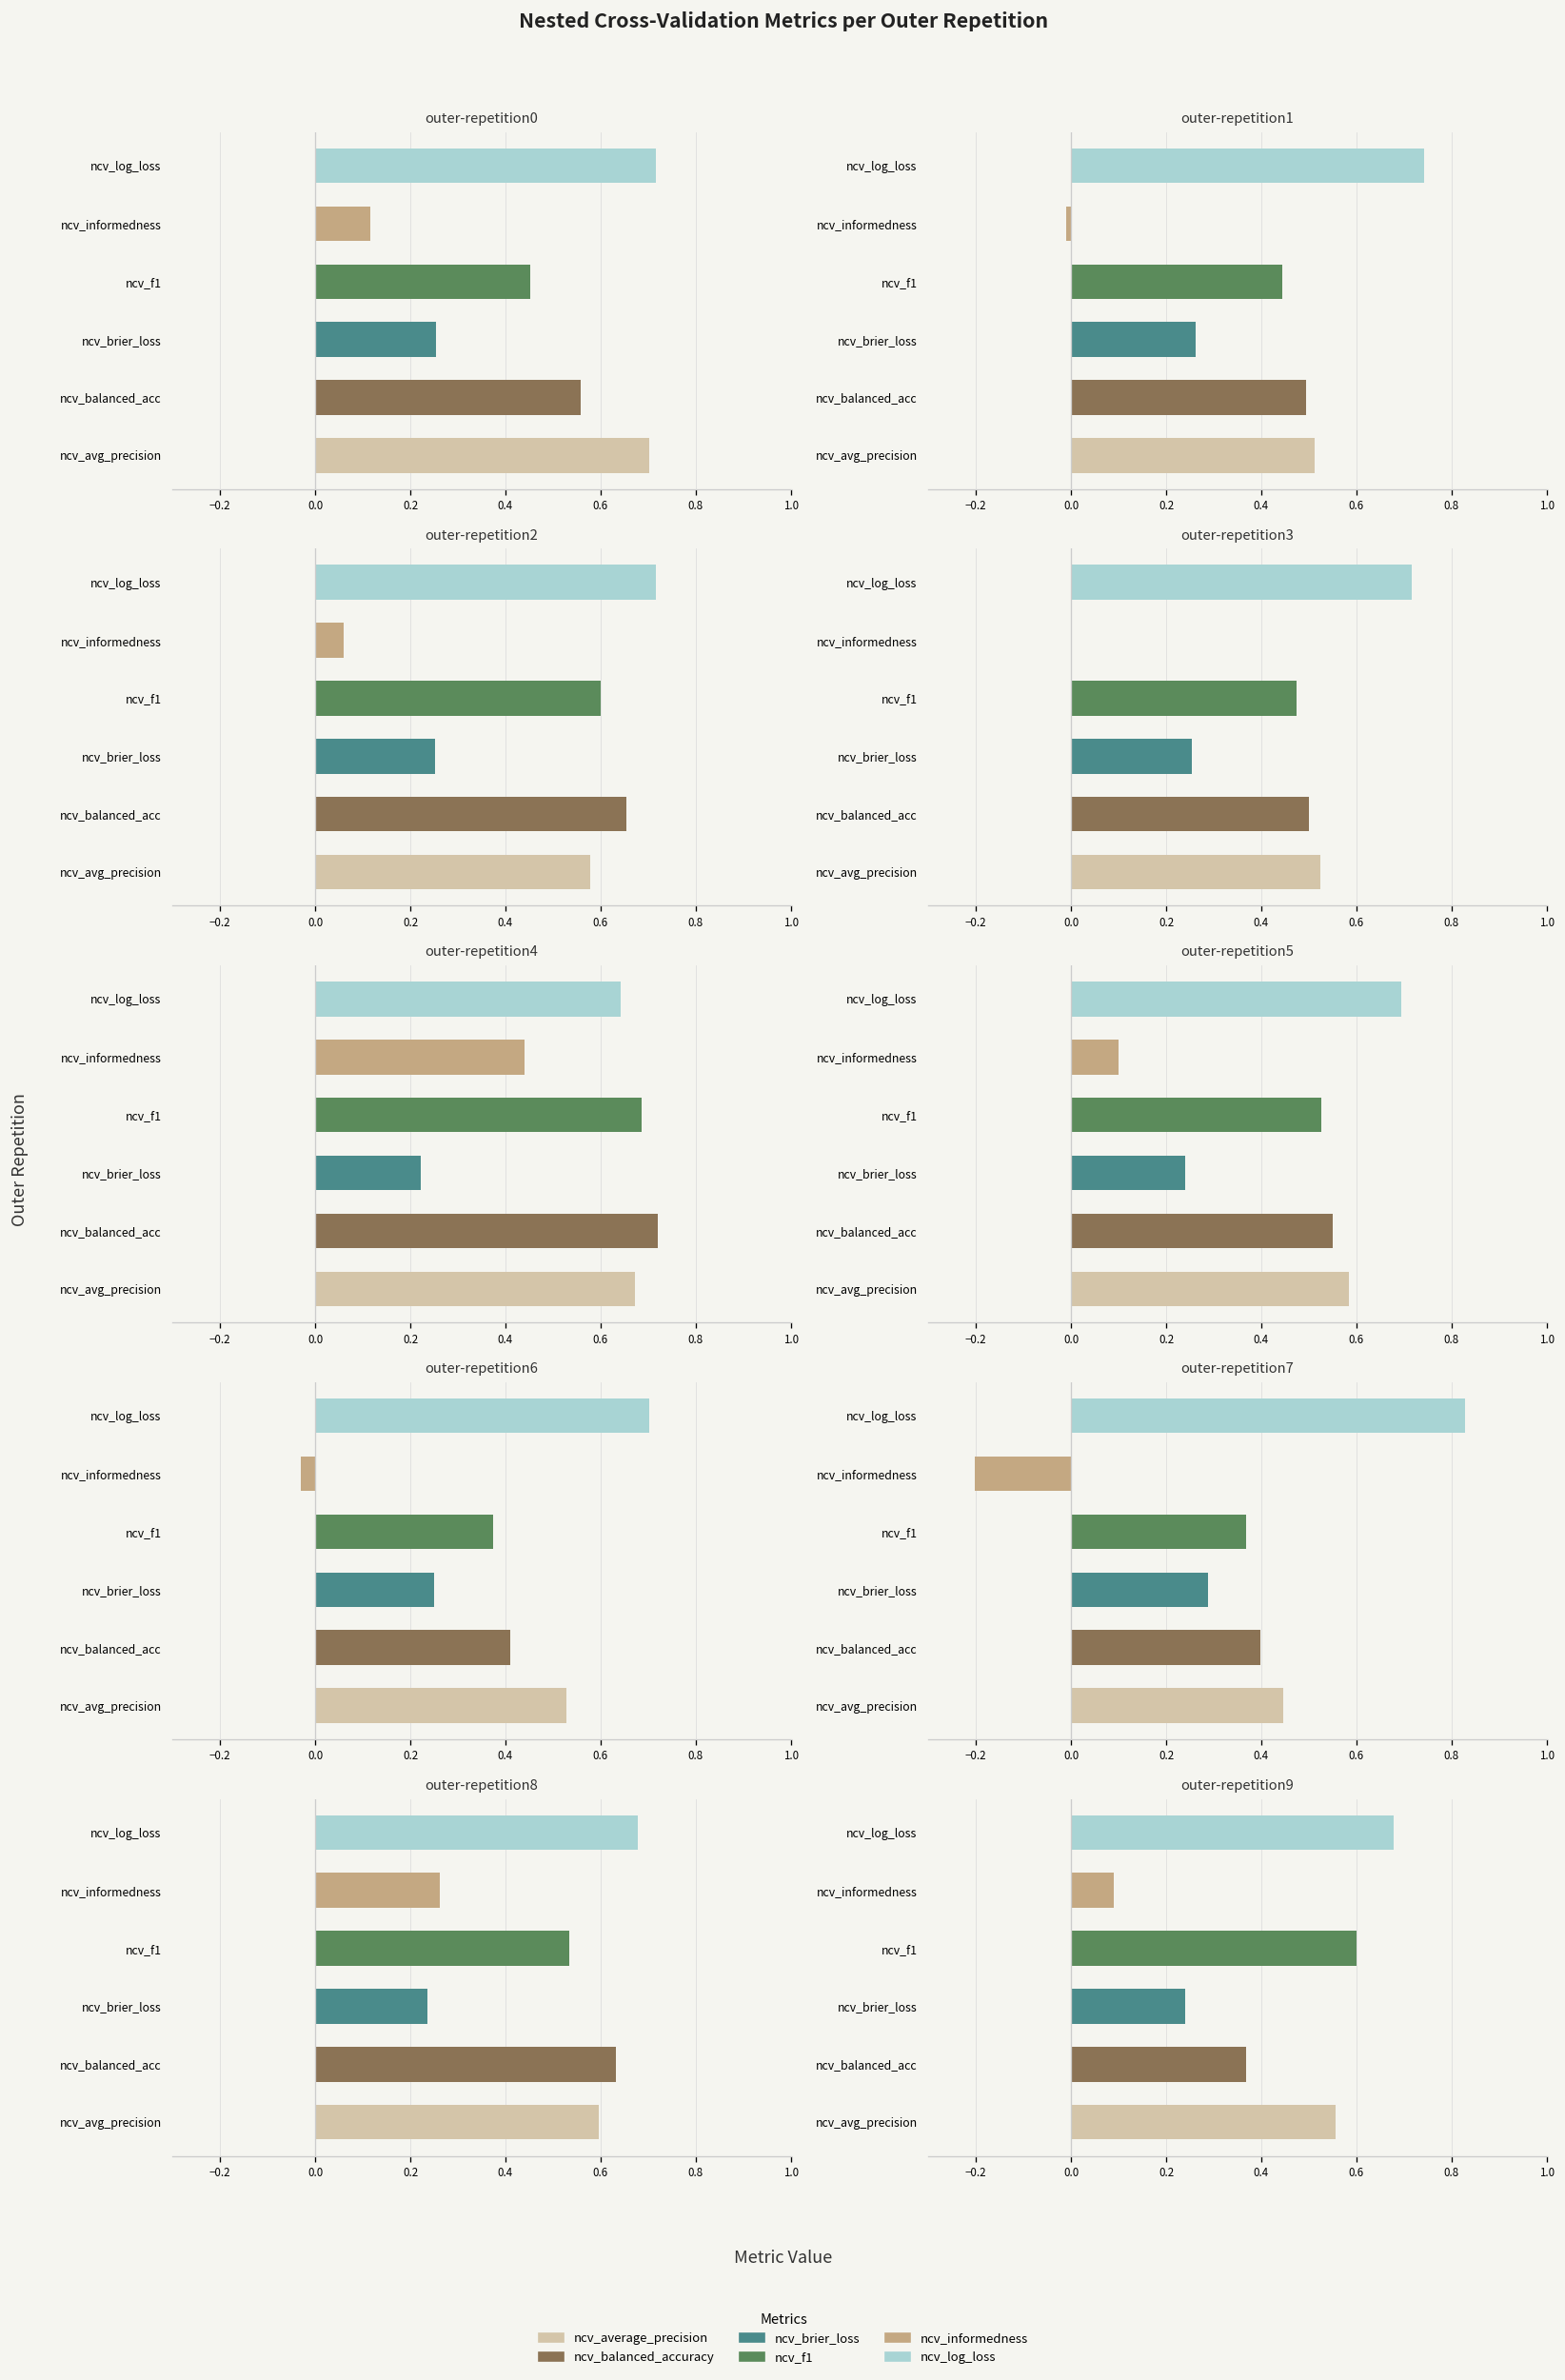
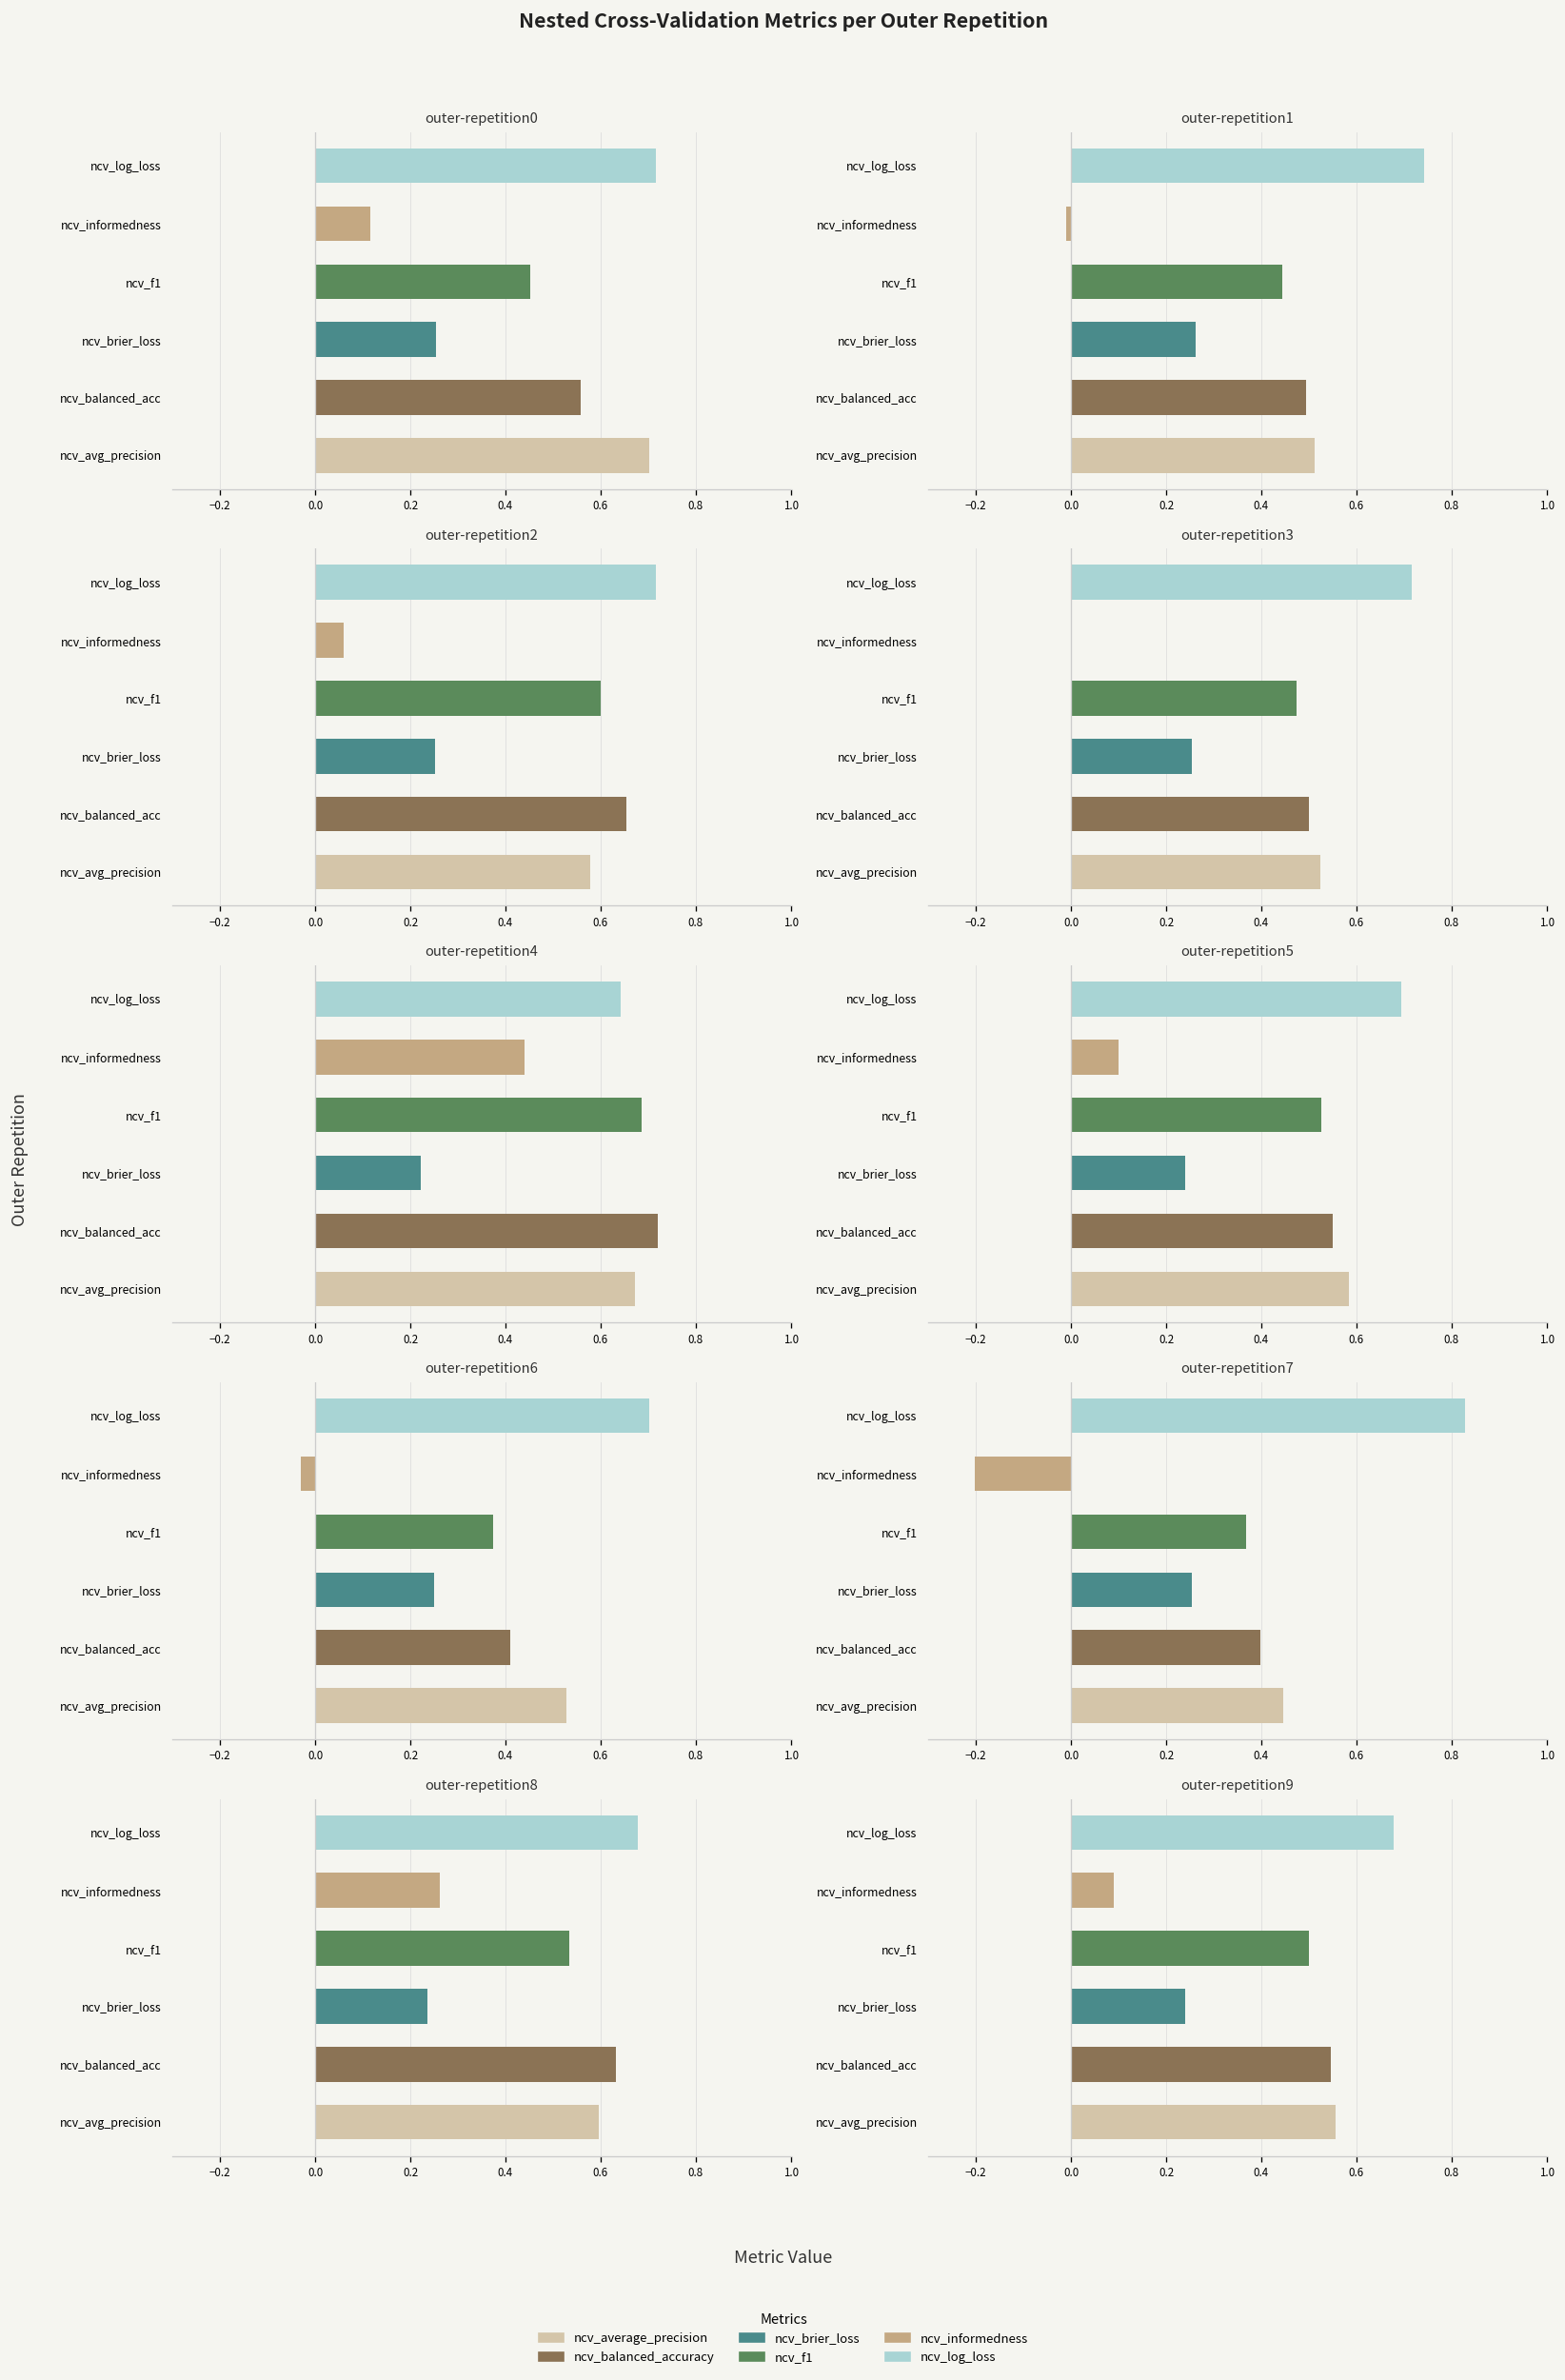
outer-repetition7, ncv_brier_loss: 0.29 -> 0.25
outer-repetition9, ncv_f1: 0.6 -> 0.5
outer-repetition9, ncv_balanced_acc: 0.37 -> 0.55
